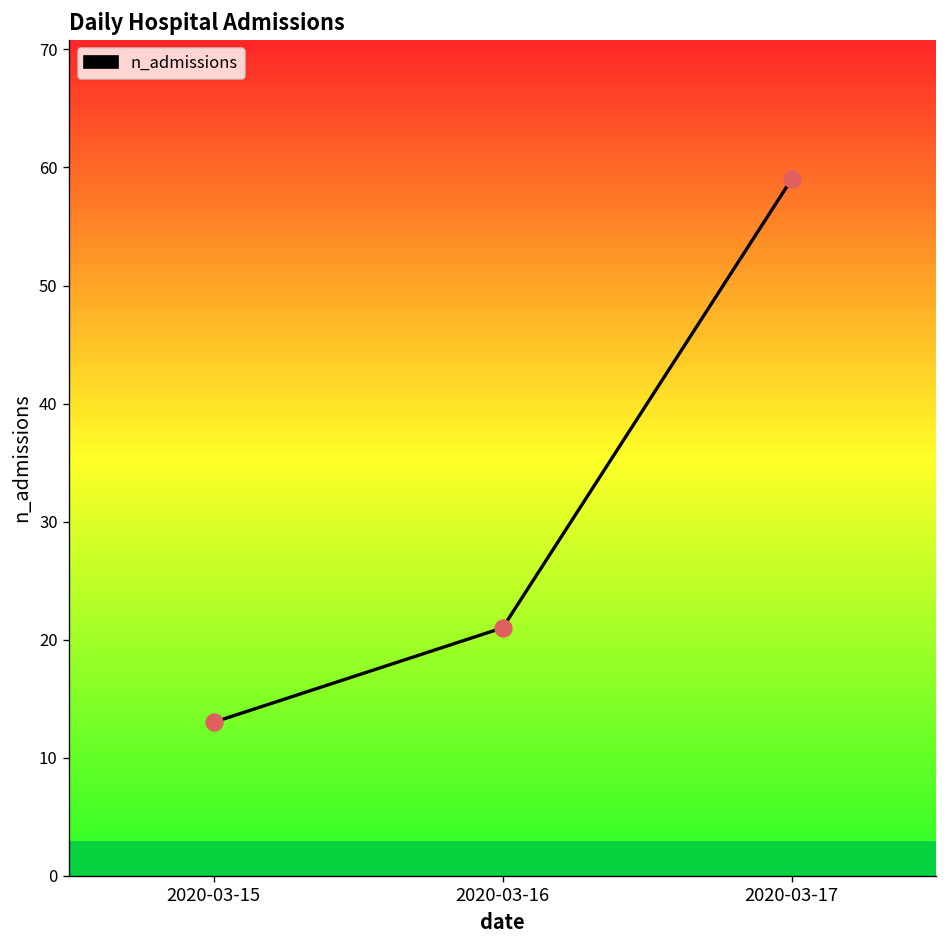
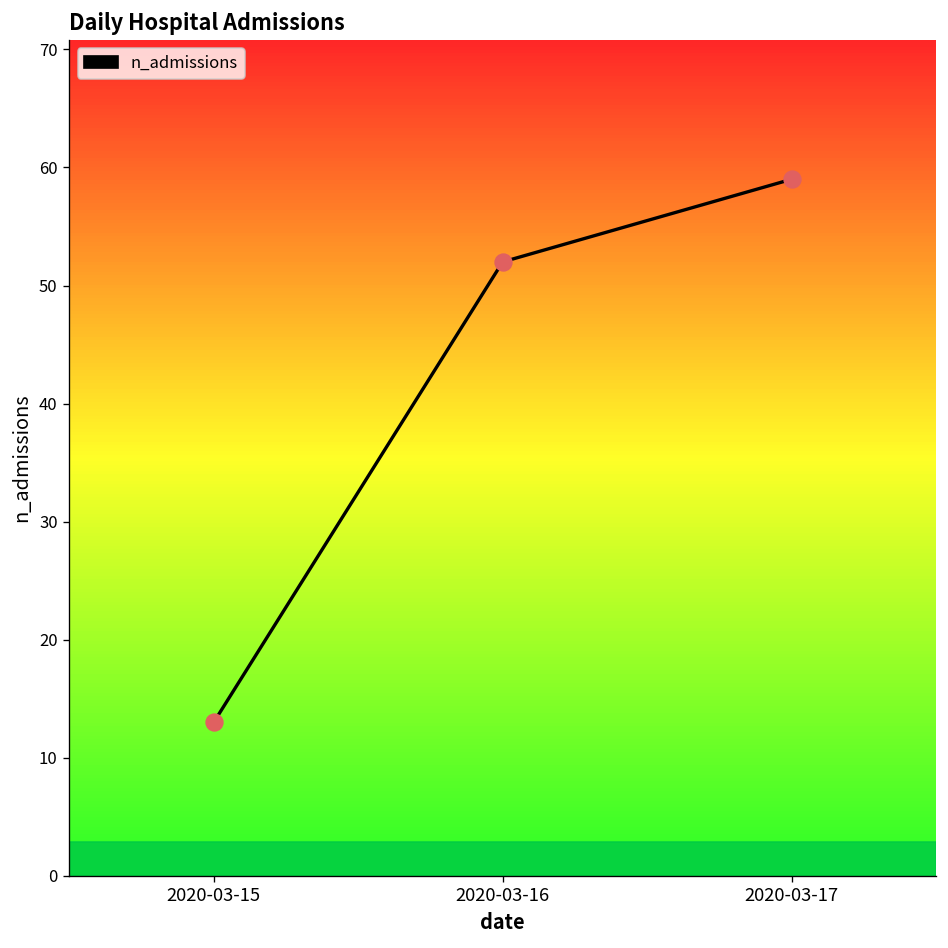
2020-03-16: 21 -> 52
